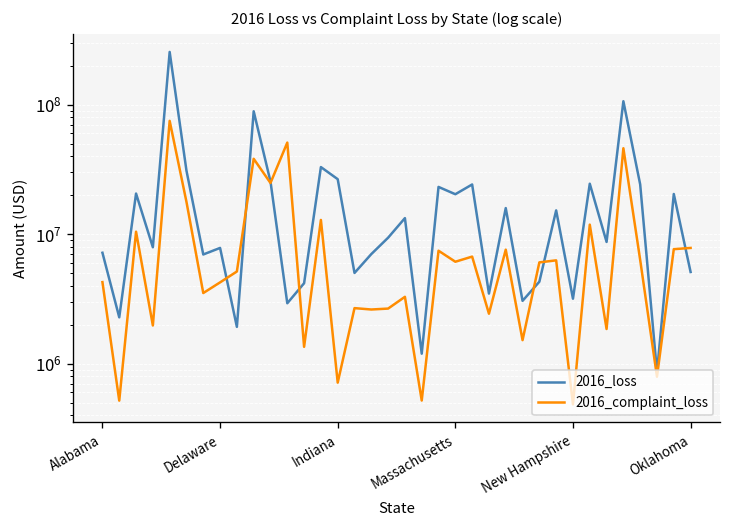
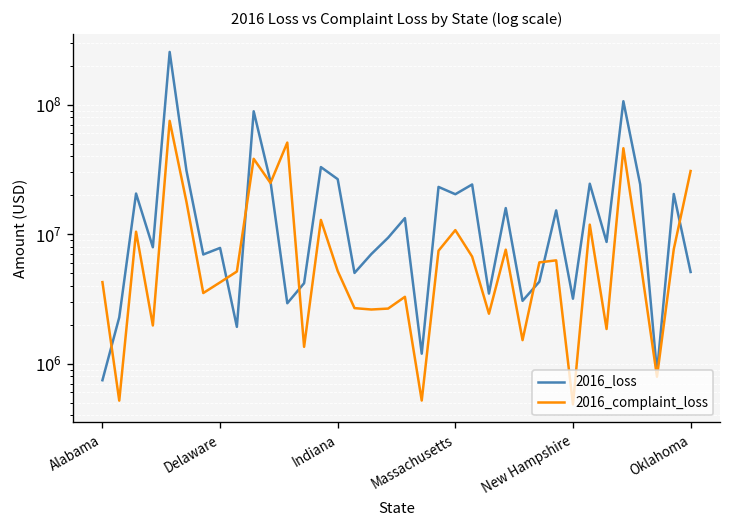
2016_loss, Alabama: 7000000 -> 700000
2016_complaint_loss, Indiana: 700000 -> 5000000
2016_complaint_loss, Massachusetts: 6000000 -> 11000000
2016_complaint_loss, Oklahoma: 8000000 -> 31000000
